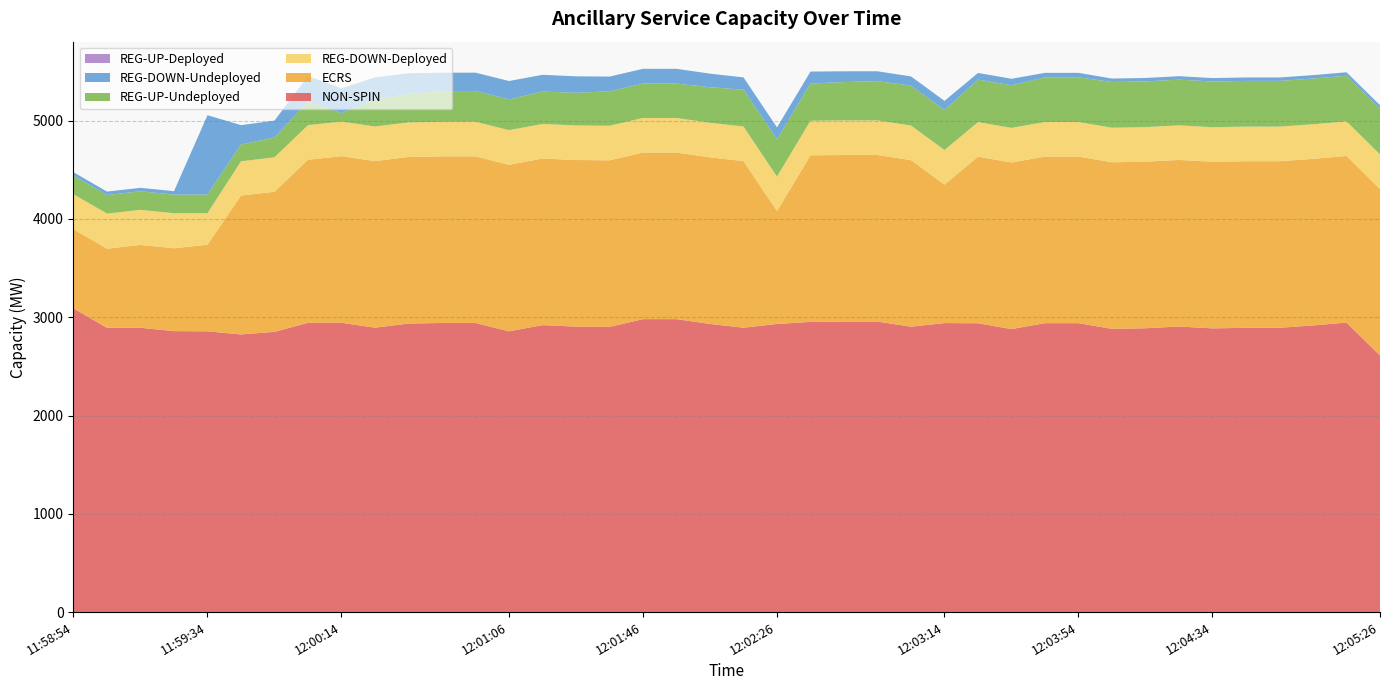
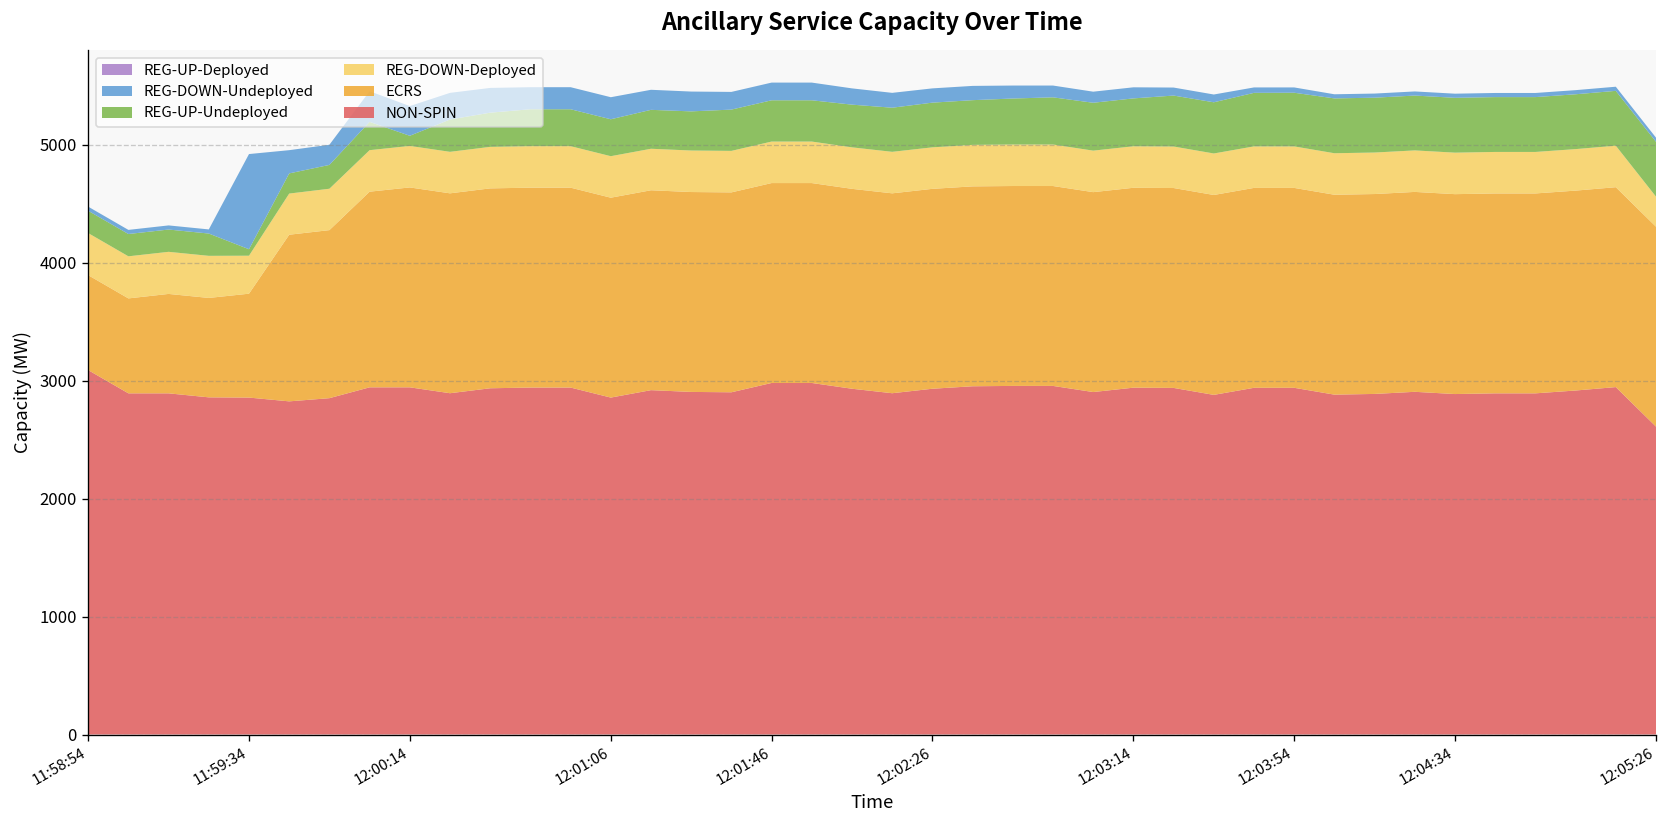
REG-UP-Undeployed, 11:59:34: 200 -> 100
ECRS, 12:02:26: 1100 -> 1700
ECRS, 12:03:14: 1400 -> 1700
REG-DOWN-Deployed, 12:05:26: 400 -> 300
